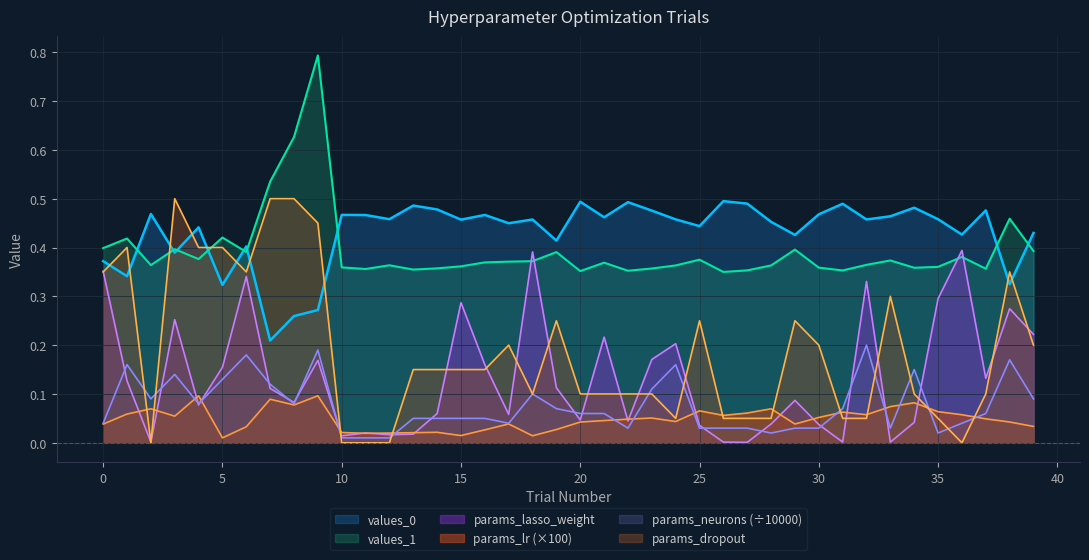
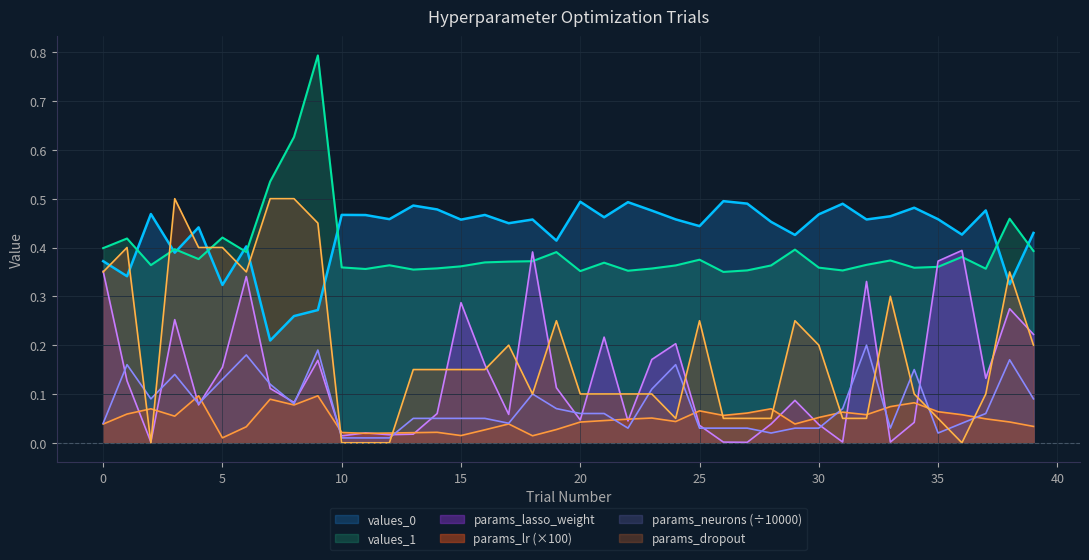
params_lasso_weight, 35: 0.30 -> 0.37
